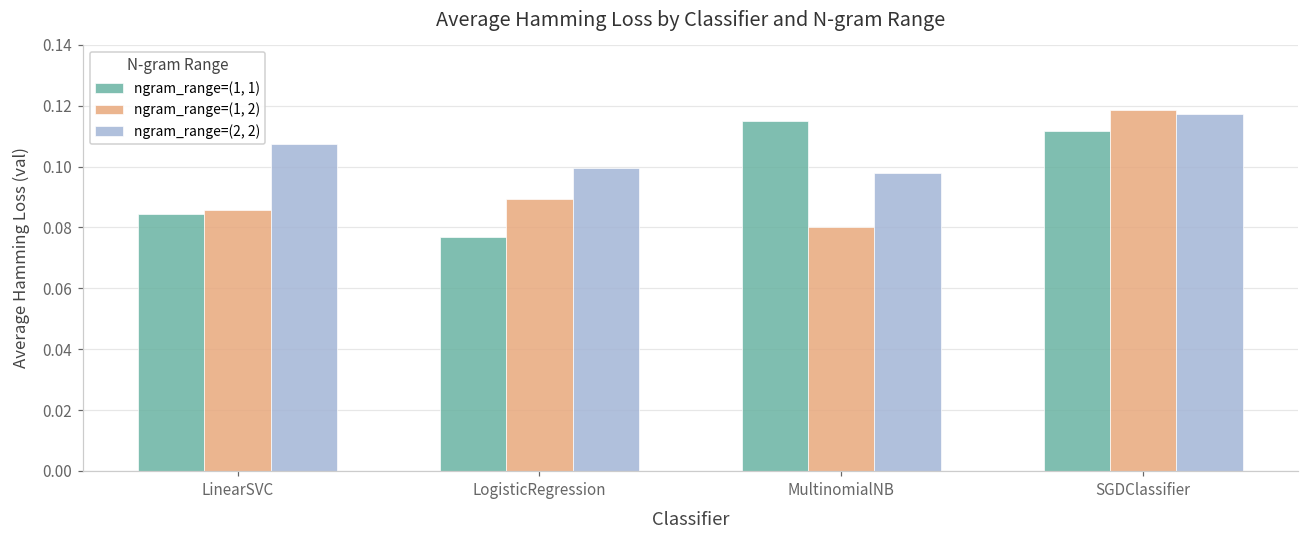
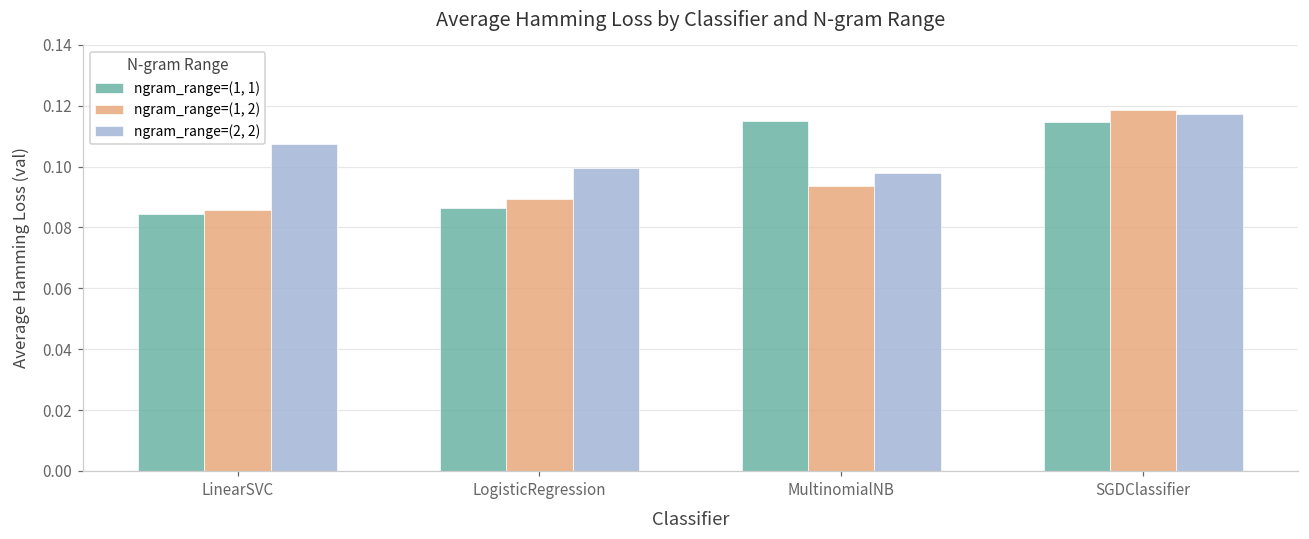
ngram_range=(1, 1), LogisticRegression: 0.077 -> 0.086
ngram_range=(1, 2), MultinomialNB: 0.080 -> 0.094
ngram_range=(1, 1), SGDClassifier: 0.112 -> 0.115
